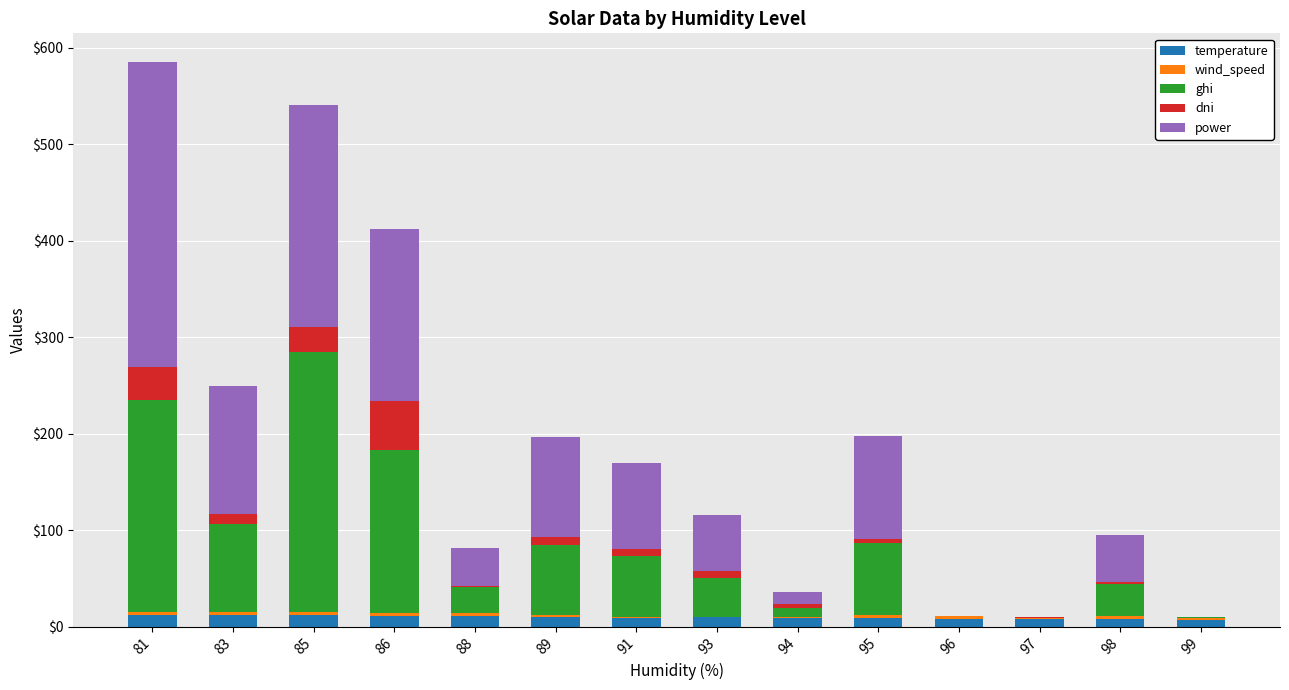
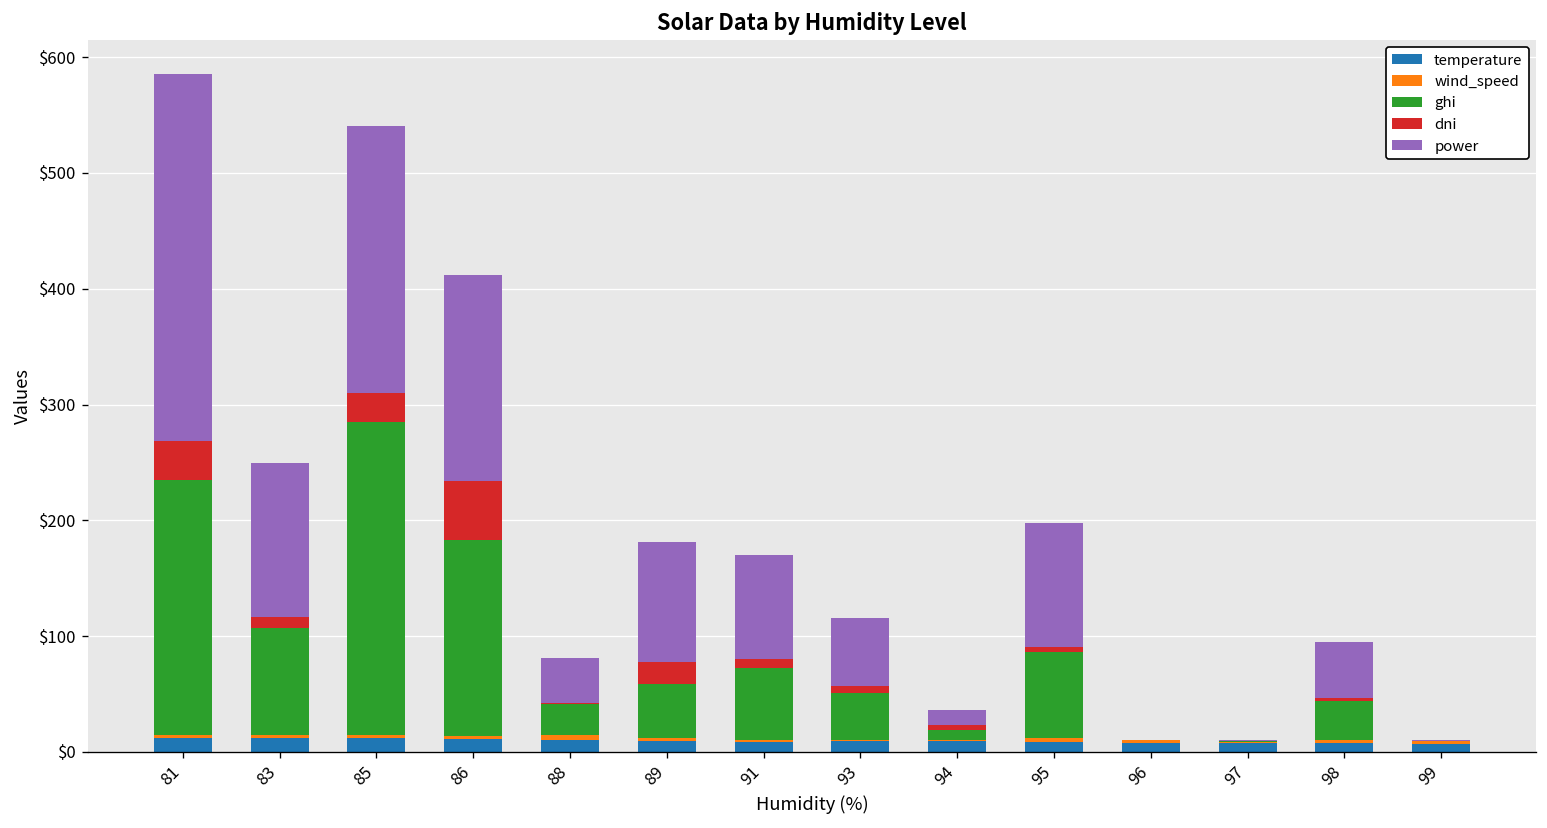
ghi, 89: $70 -> $50
dni, 89: $10 -> $20
